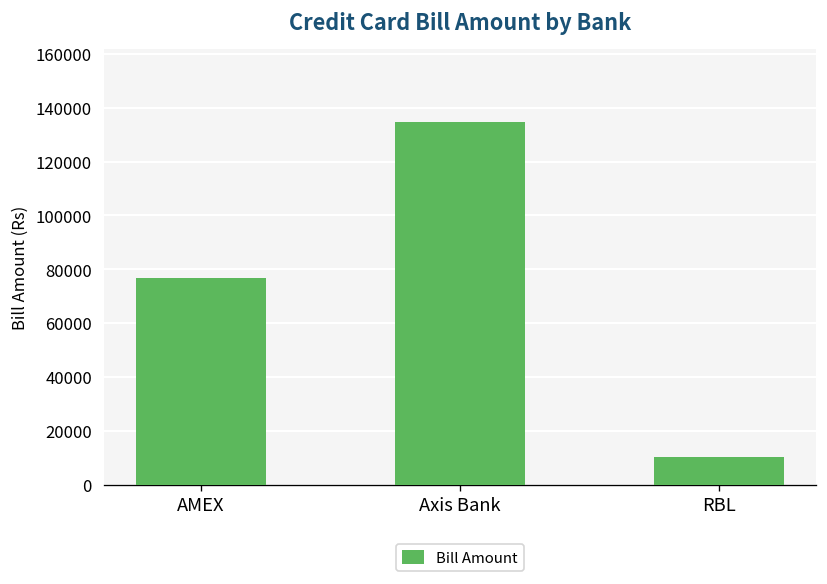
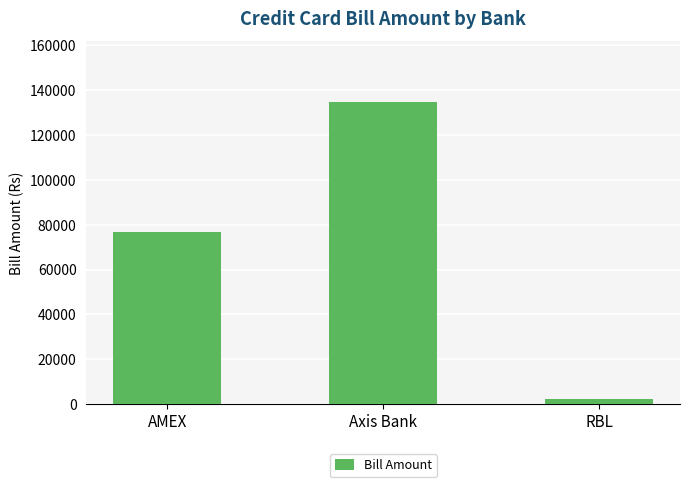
RBL: 10000 -> 2000
